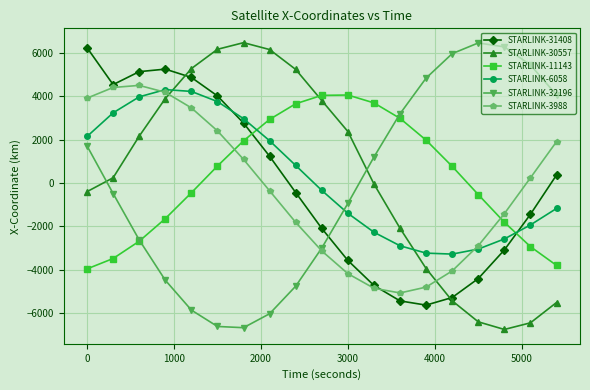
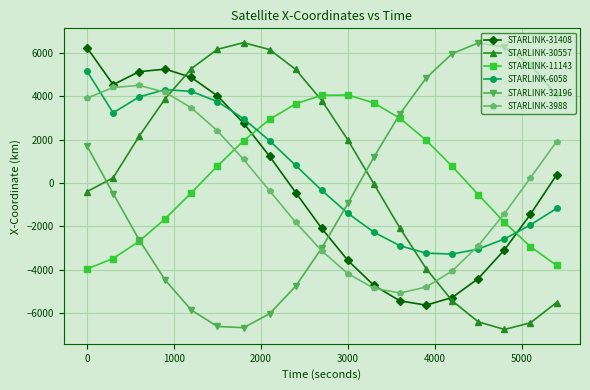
STARLINK-6058, 0: 2100 -> 5100
STARLINK-30557, 3000: 2400 -> 2000
